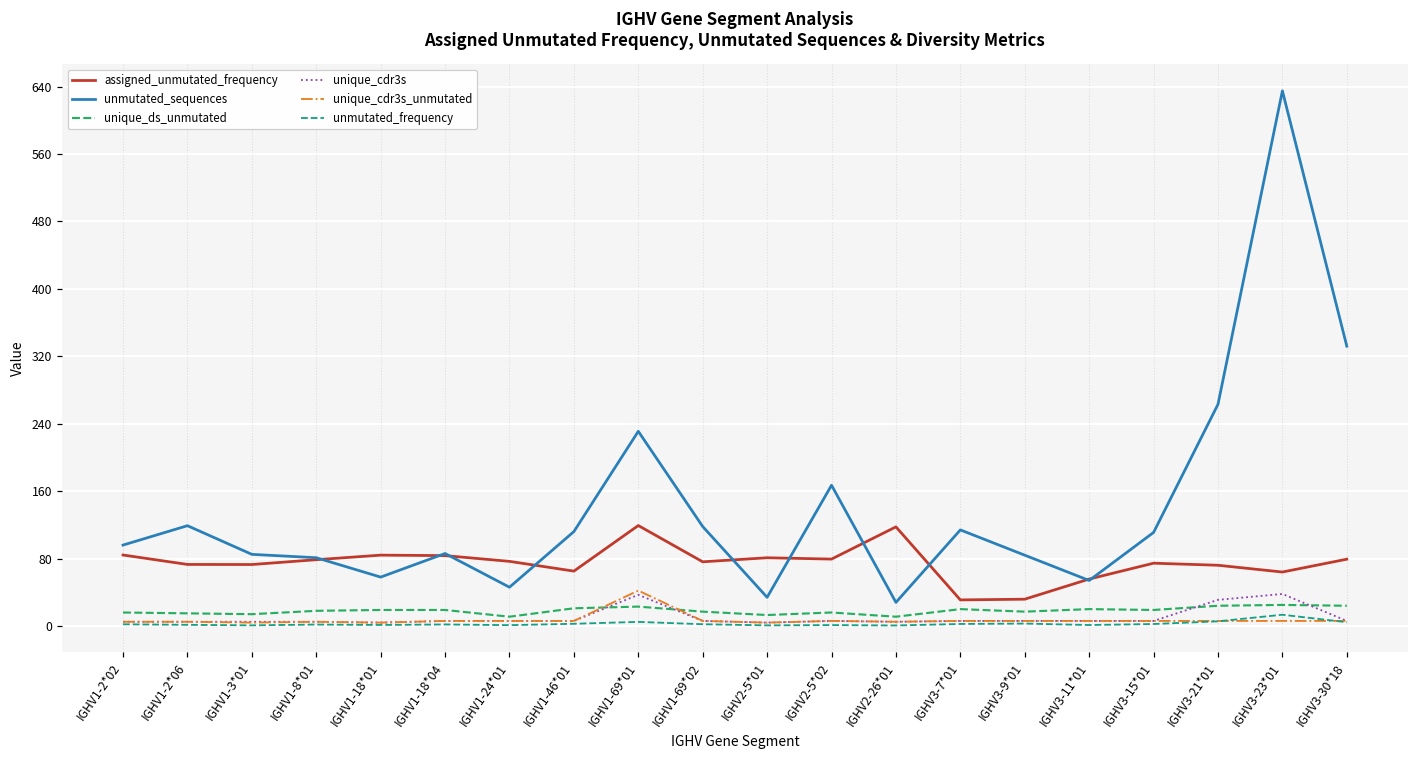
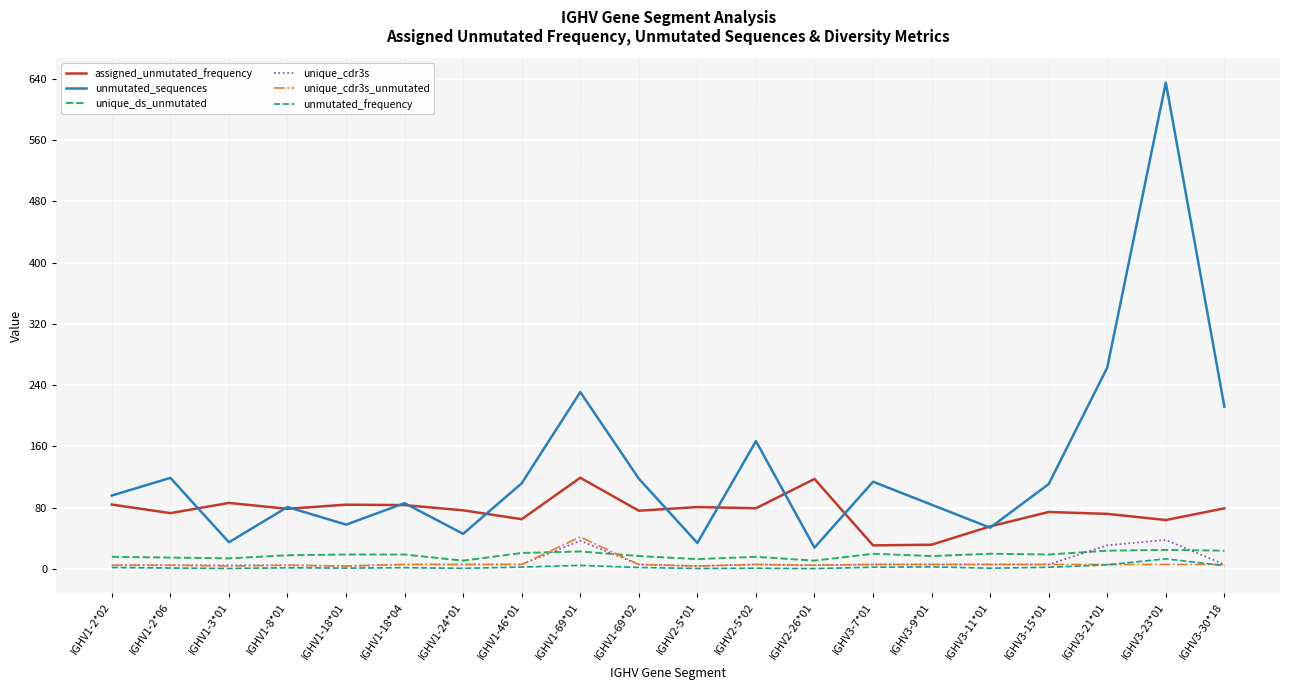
assigned_unmutated_frequency, IGHV1-3*01: 70 -> 90
unmutated_sequences, IGHV1-3*01: 90 -> 40
unmutated_sequences, IGHV3-30*18: 330 -> 210
